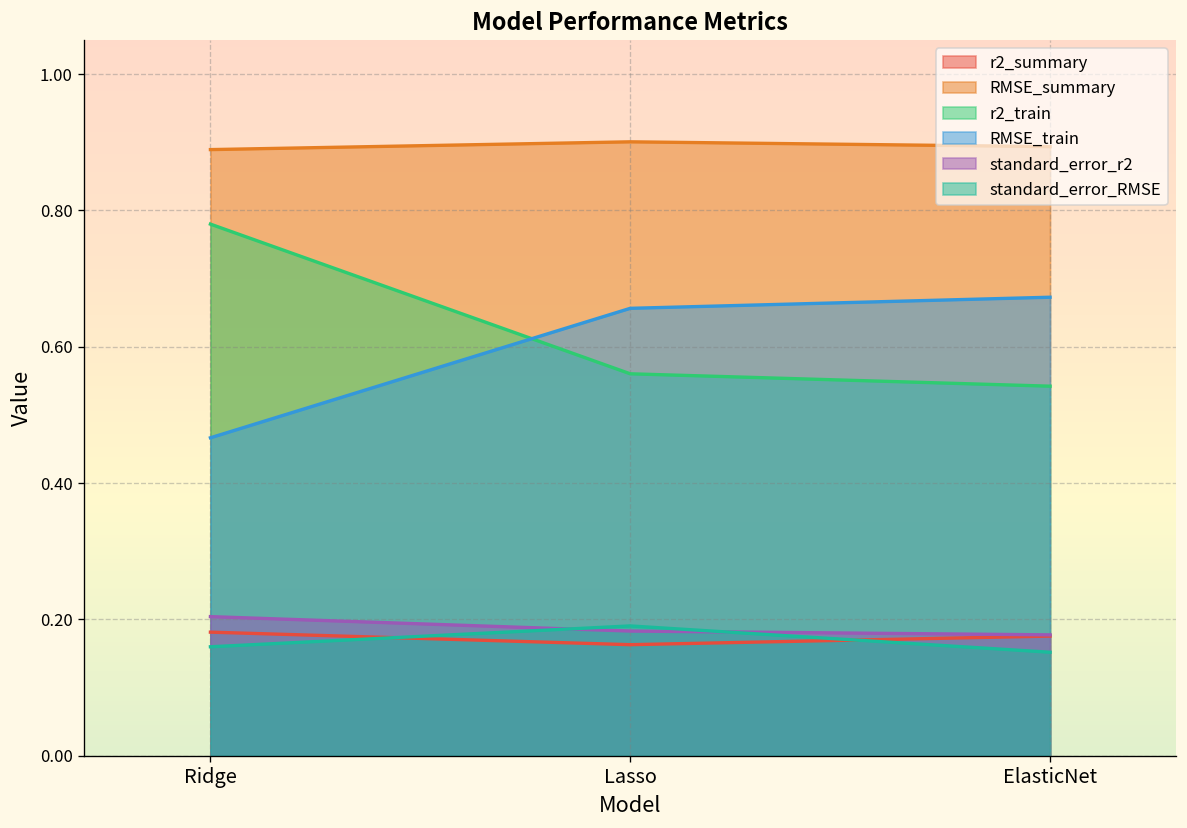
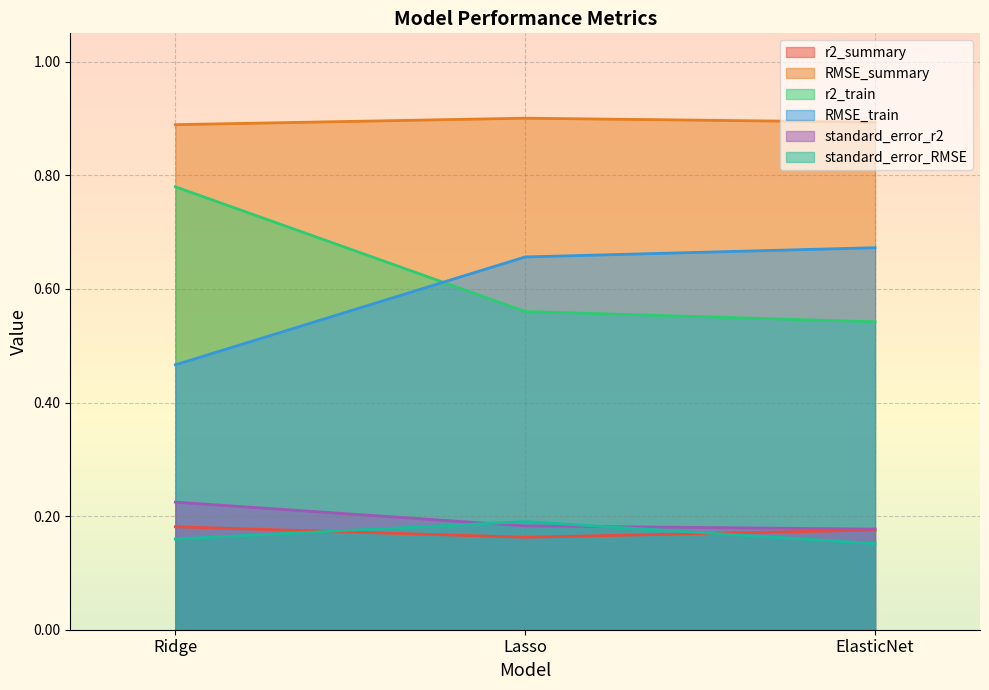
standard_error_r2, Ridge: 0.20 -> 0.22
